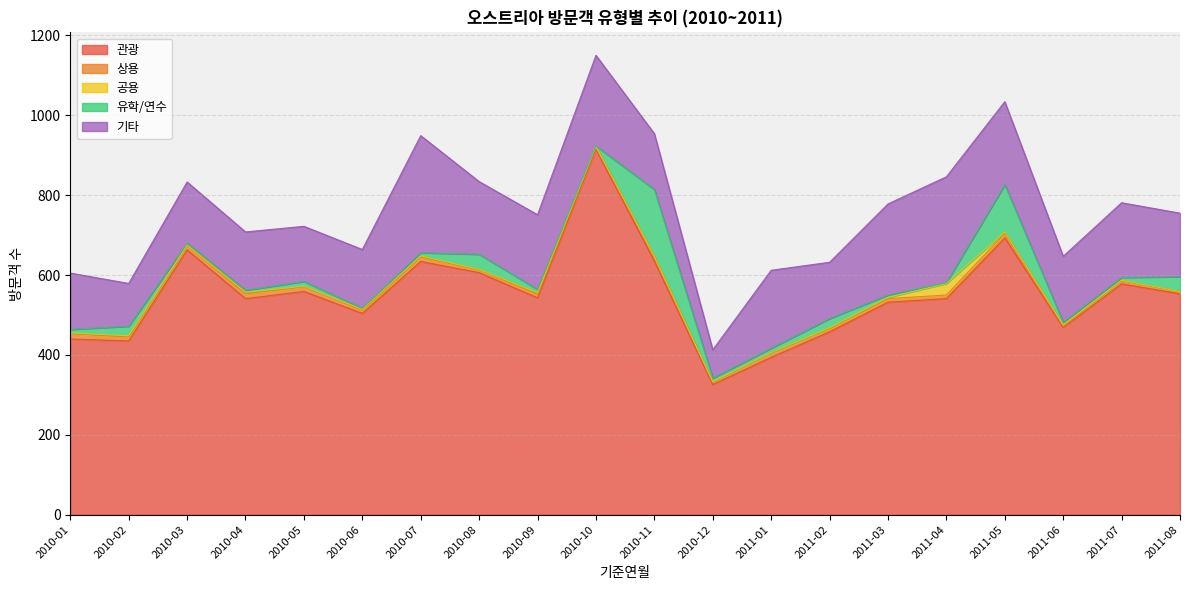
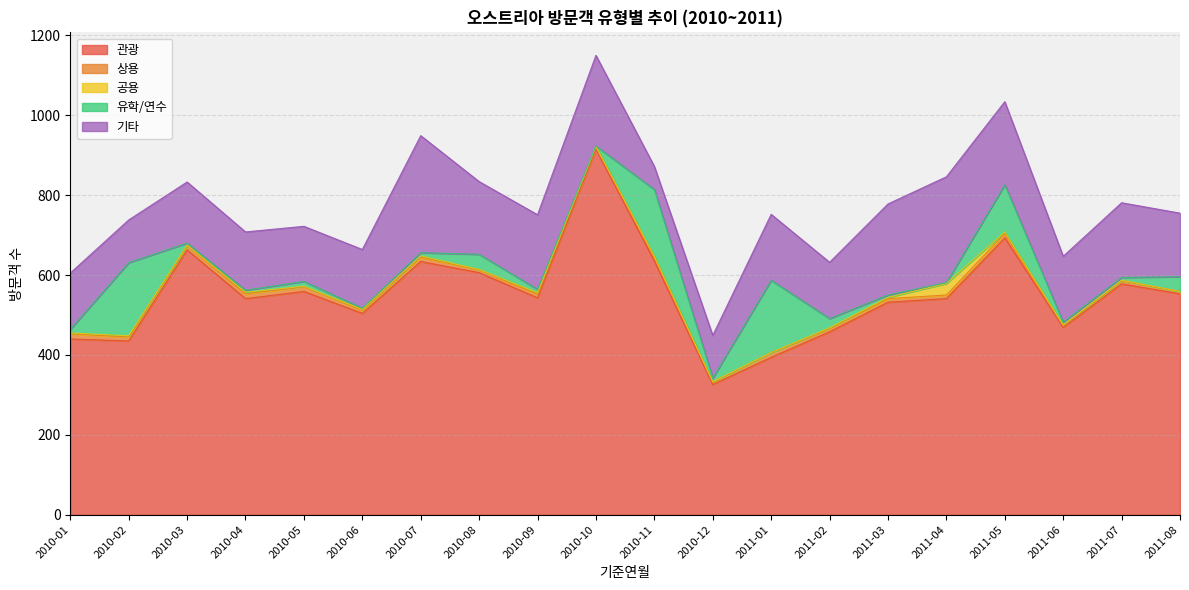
유학/연수, 2010-02: 20 -> 180
기타, 2010-11: 140 -> 60
기타, 2010-12: 70 -> 110
유학/연수, 2011-01: 10 -> 180
기타, 2011-01: 200 -> 170
